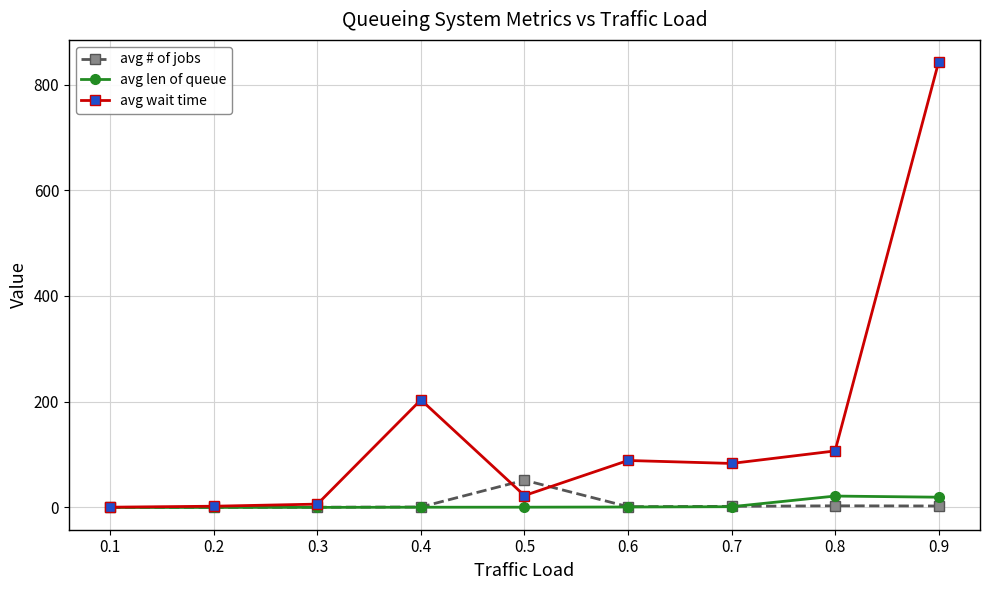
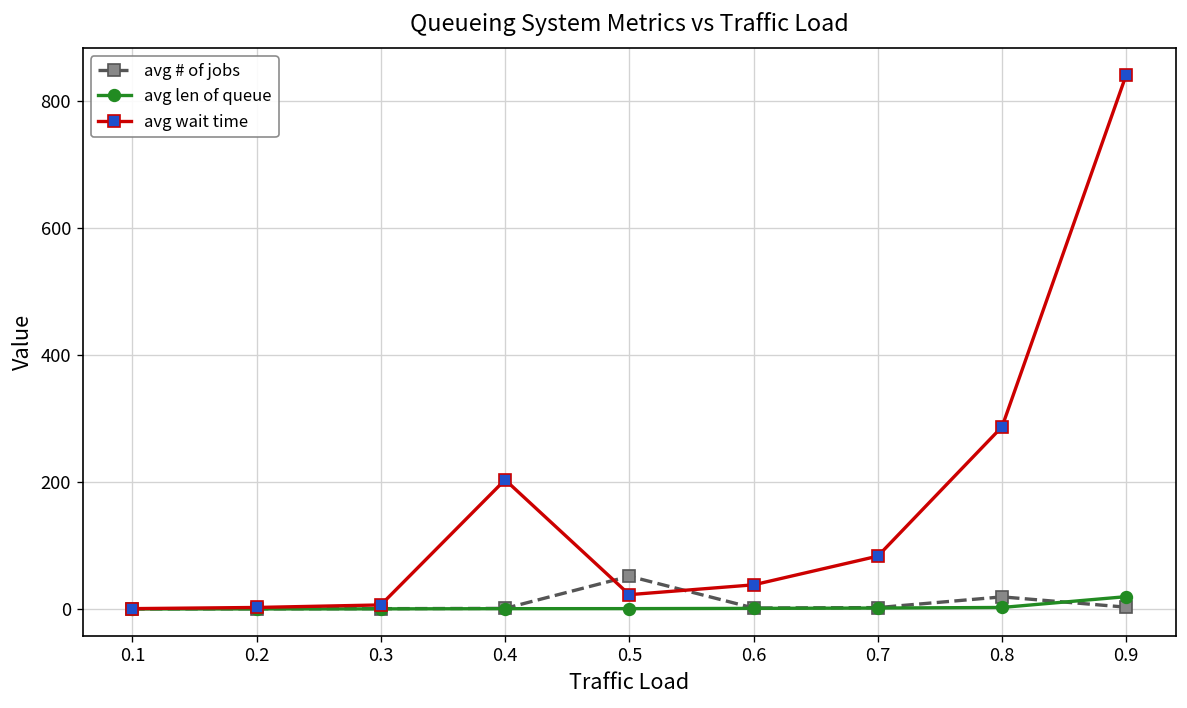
avg wait time, 0.6: 90 -> 40
avg # of jobs, 0.8: 0 -> 20
avg len of queue, 0.8: 20 -> 0
avg wait time, 0.8: 110 -> 290
